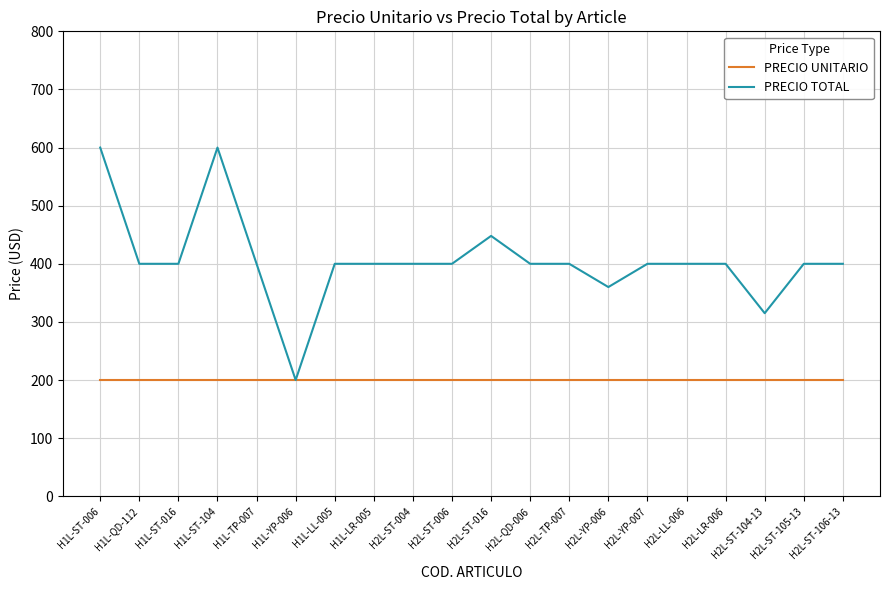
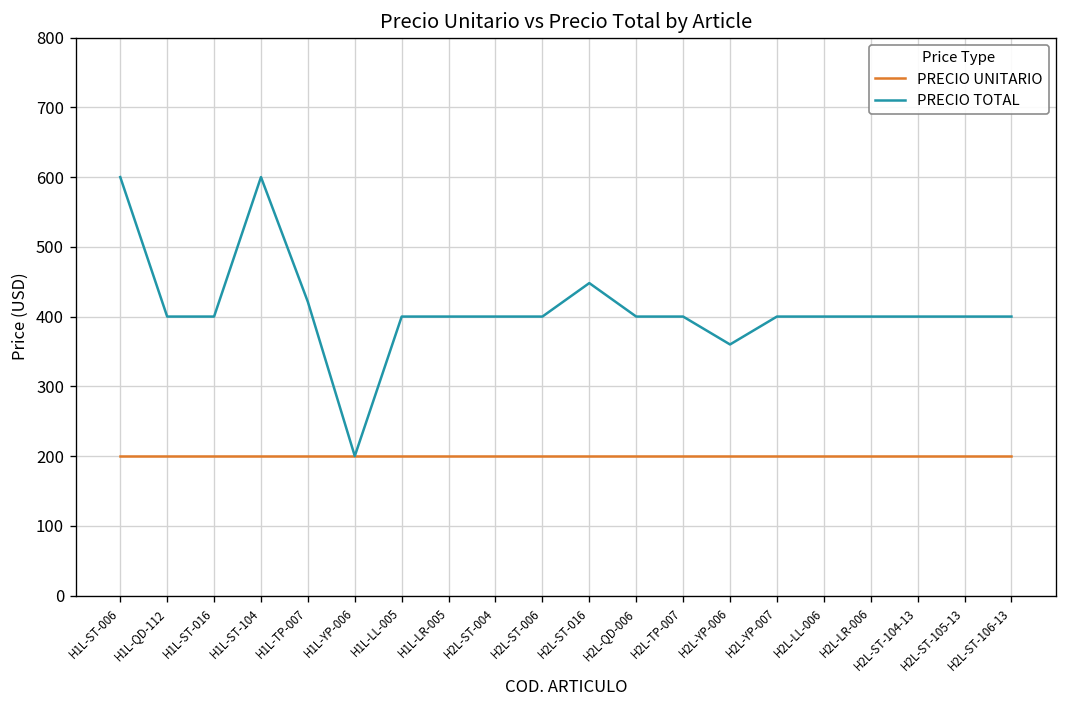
PRECIO TOTAL, H1L-TP-007: 400 -> 420
PRECIO TOTAL, H2L-ST-104-13: 320 -> 400
